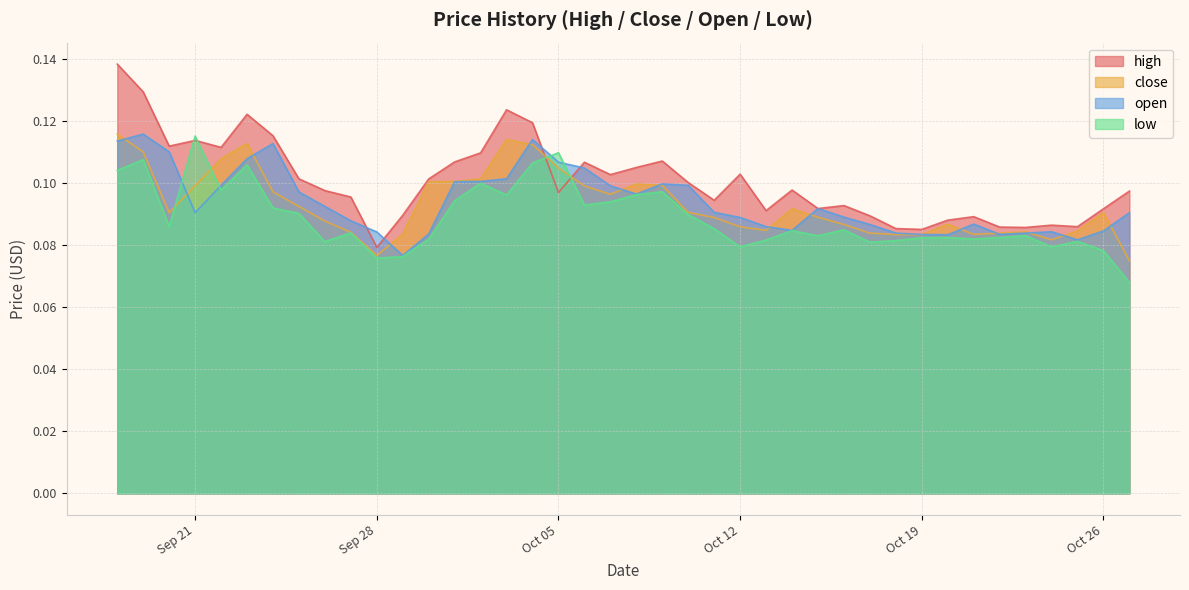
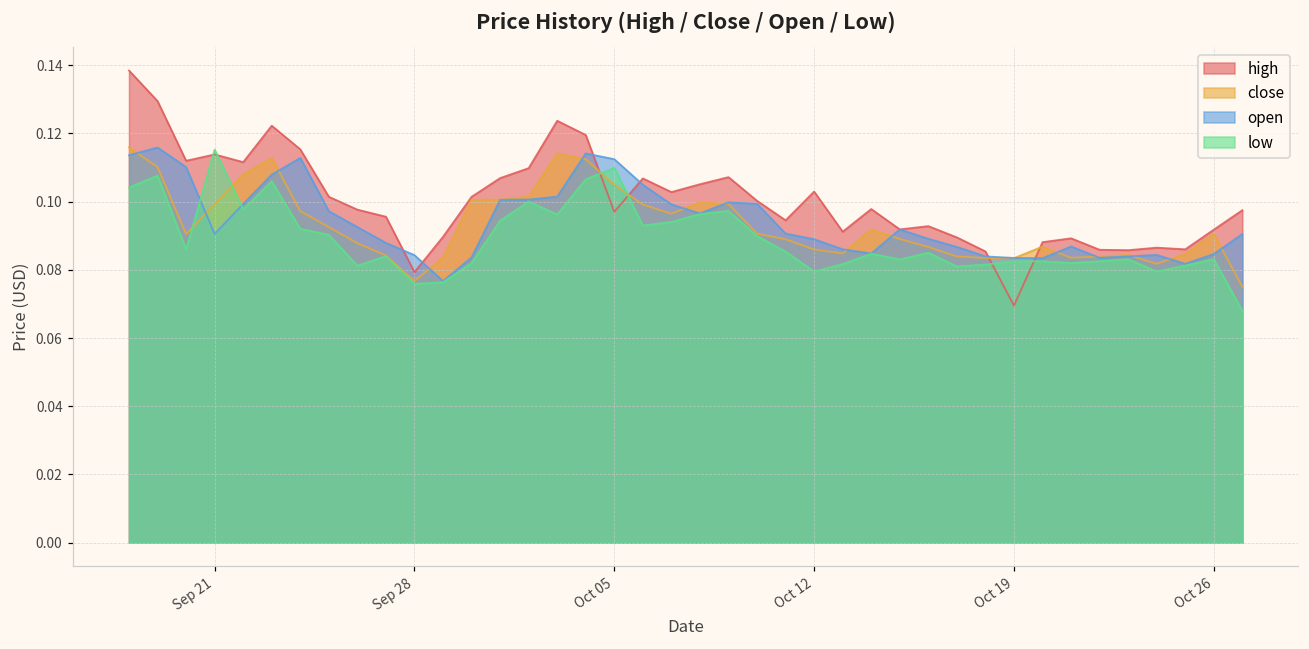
open, Oct 05: 0.107 -> 0.112
high, Oct 19: 0.085 -> 0.070
low, Oct 26: 0.078 -> 0.083
